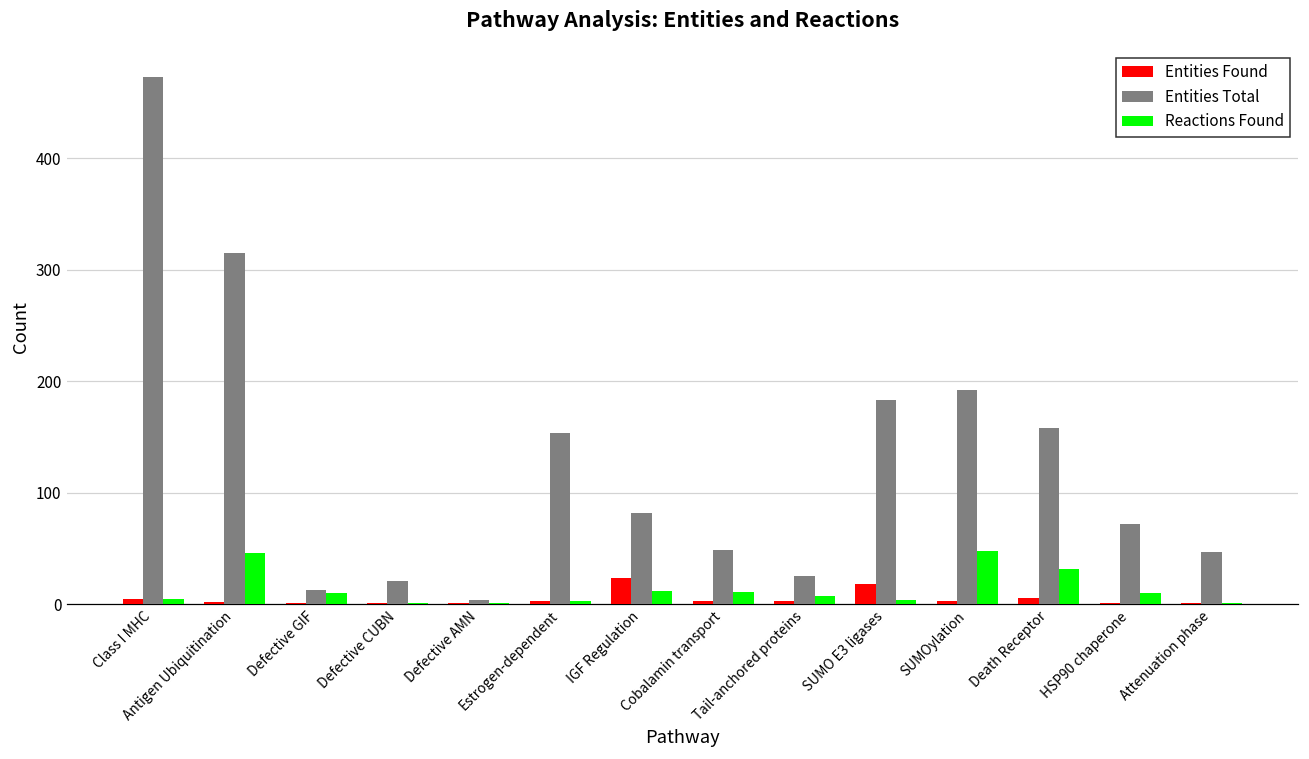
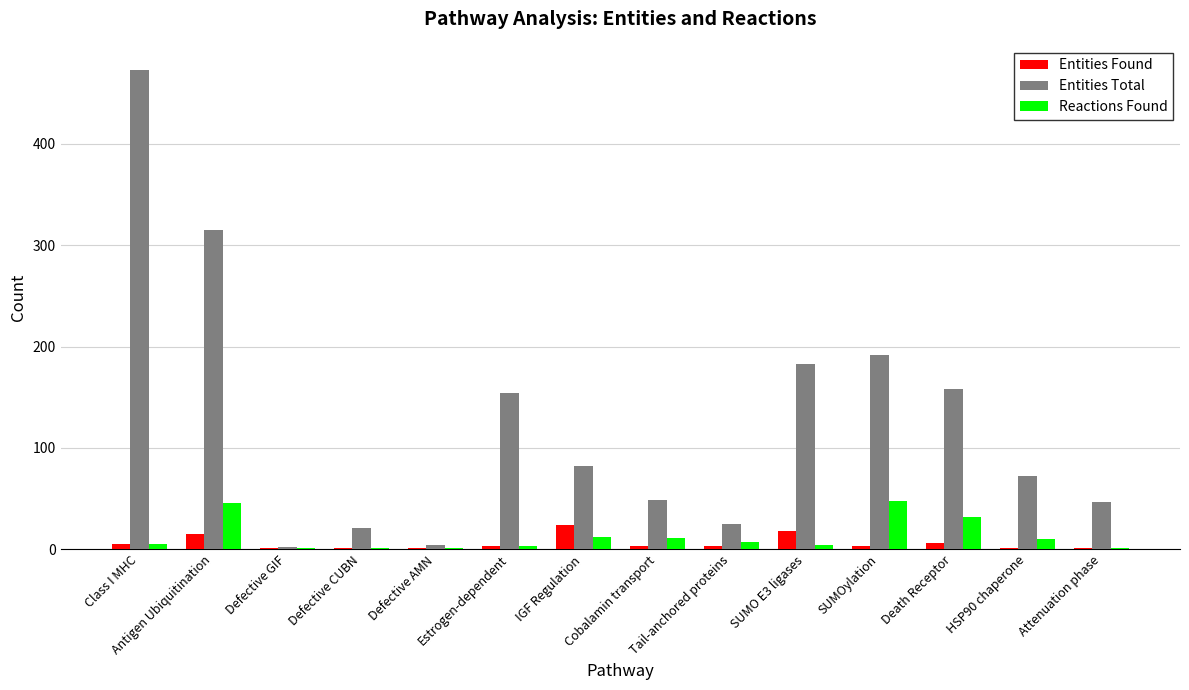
Entities Found, Antigen Ubiquitination: 2 -> 15
Entities Total, Defective GIF: 13 -> 2
Reactions Found, Defective GIF: 10 -> 1
